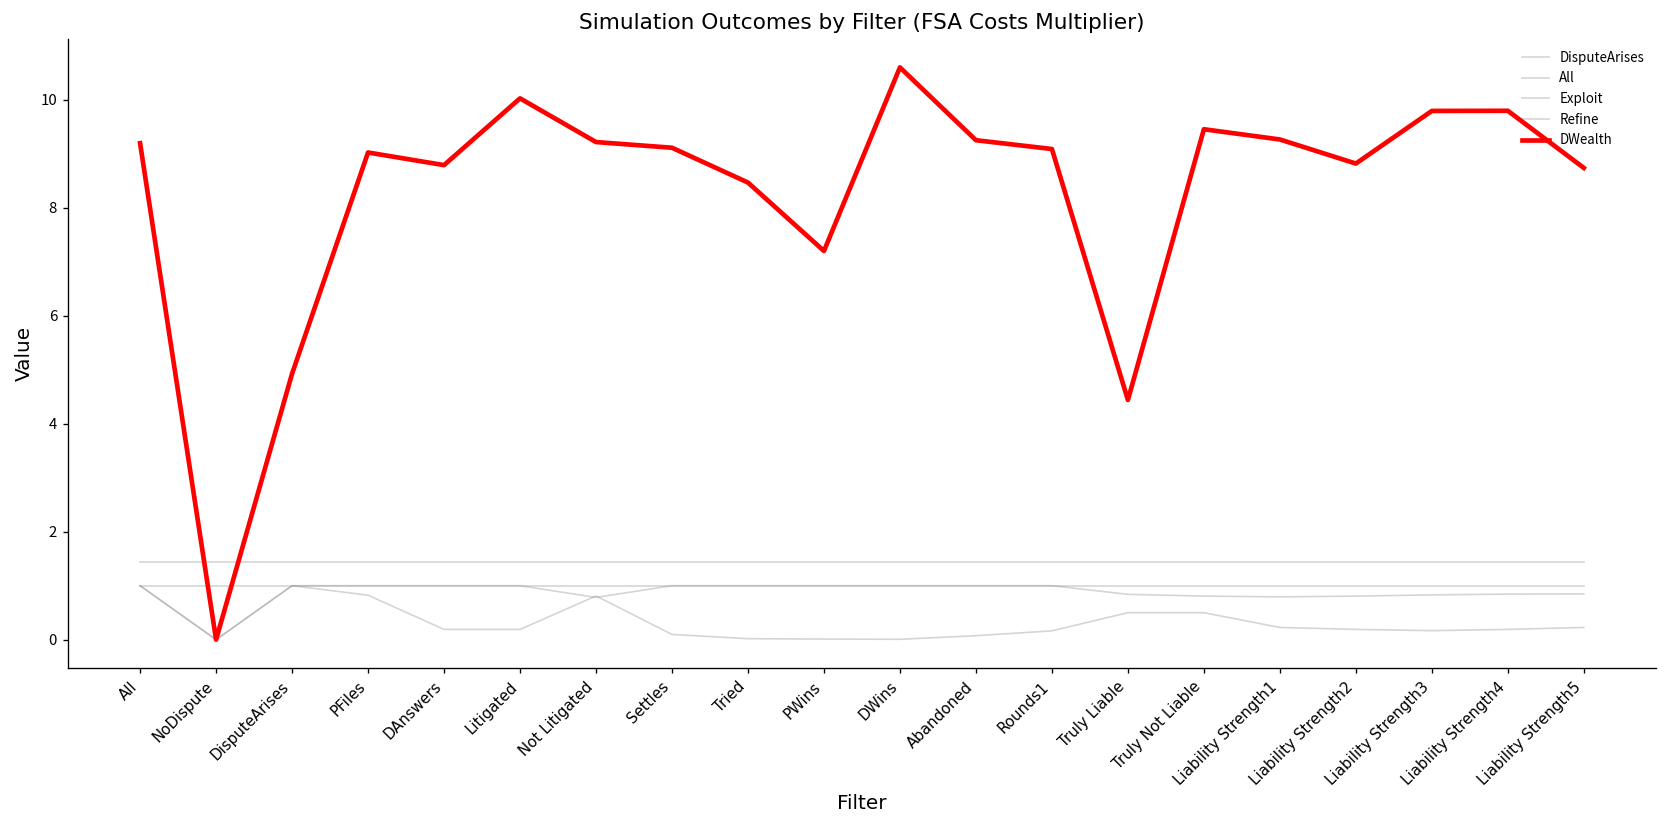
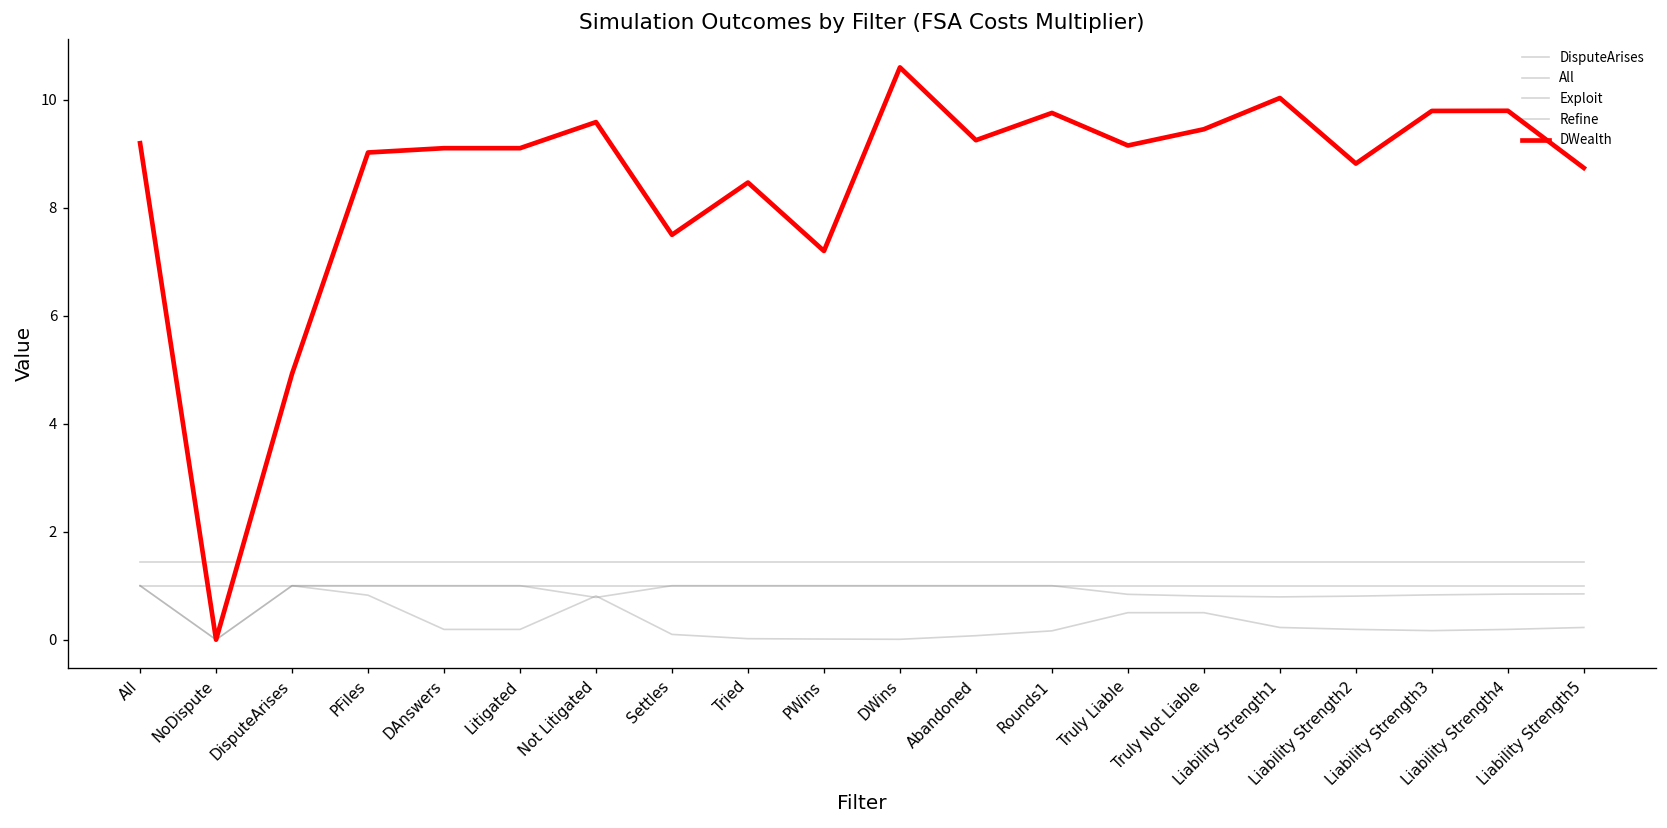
DWealth, DAnswers: 8.8 -> 9.1
DWealth, Litigated: 10.0 -> 9.1
DWealth, Not Litigated: 9.2 -> 9.6
DWealth, Settles: 9.1 -> 7.5
DWealth, Rounds1: 9.1 -> 9.8
DWealth, Truly Liable: 4.4 -> 9.2
DWealth, Liability Strength1: 9.3 -> 10.0
